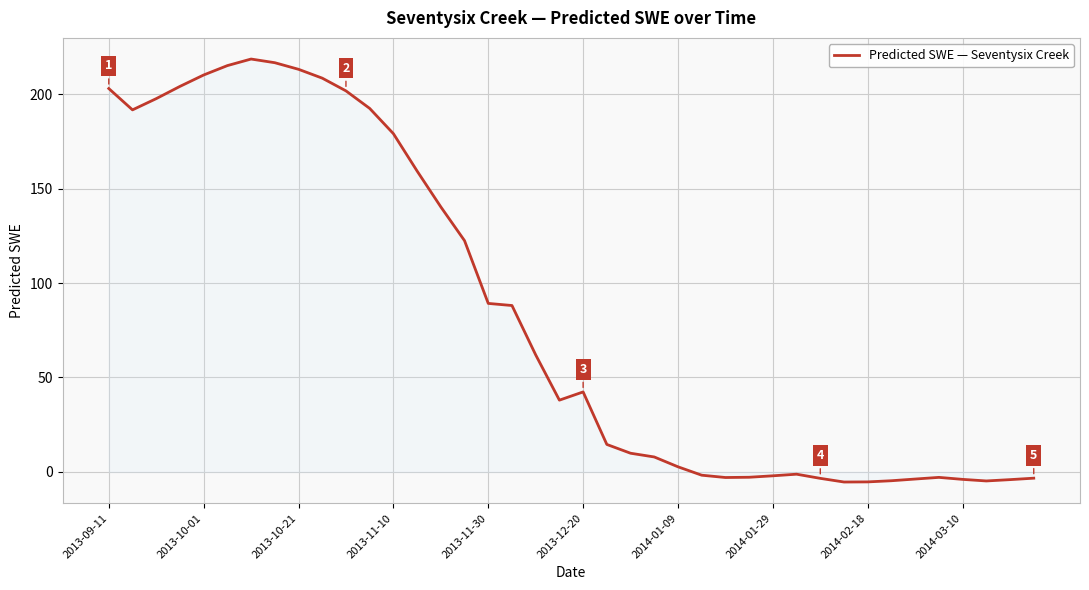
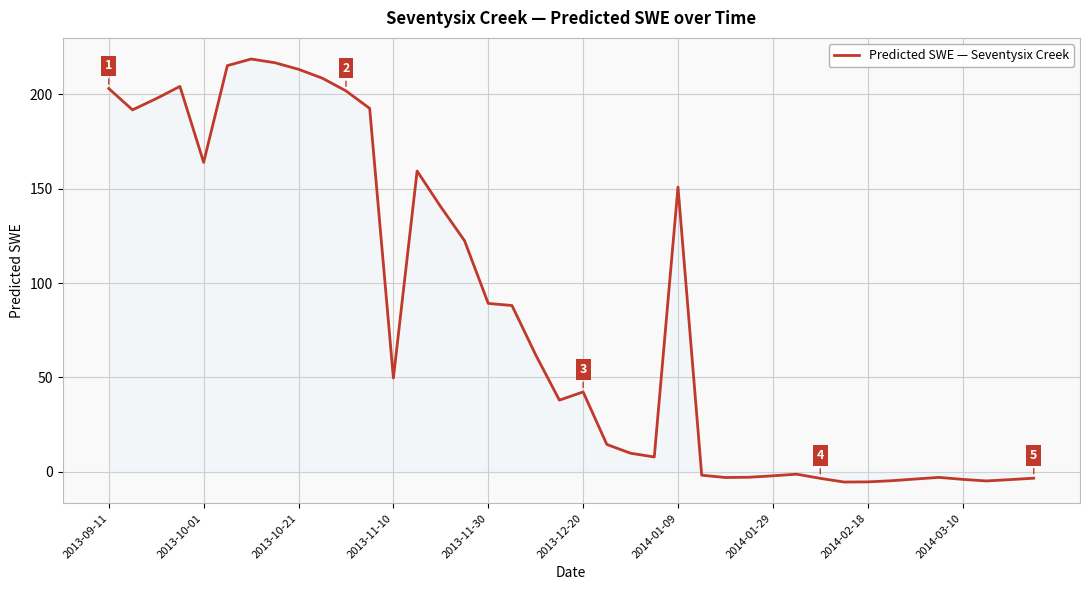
Predicted SWE — Seventysix Creek, 2013-10-01: 210 -> 164
Predicted SWE — Seventysix Creek, 2013-11-10: 179 -> 50
Predicted SWE — Seventysix Creek, 2014-01-09: 3 -> 151
